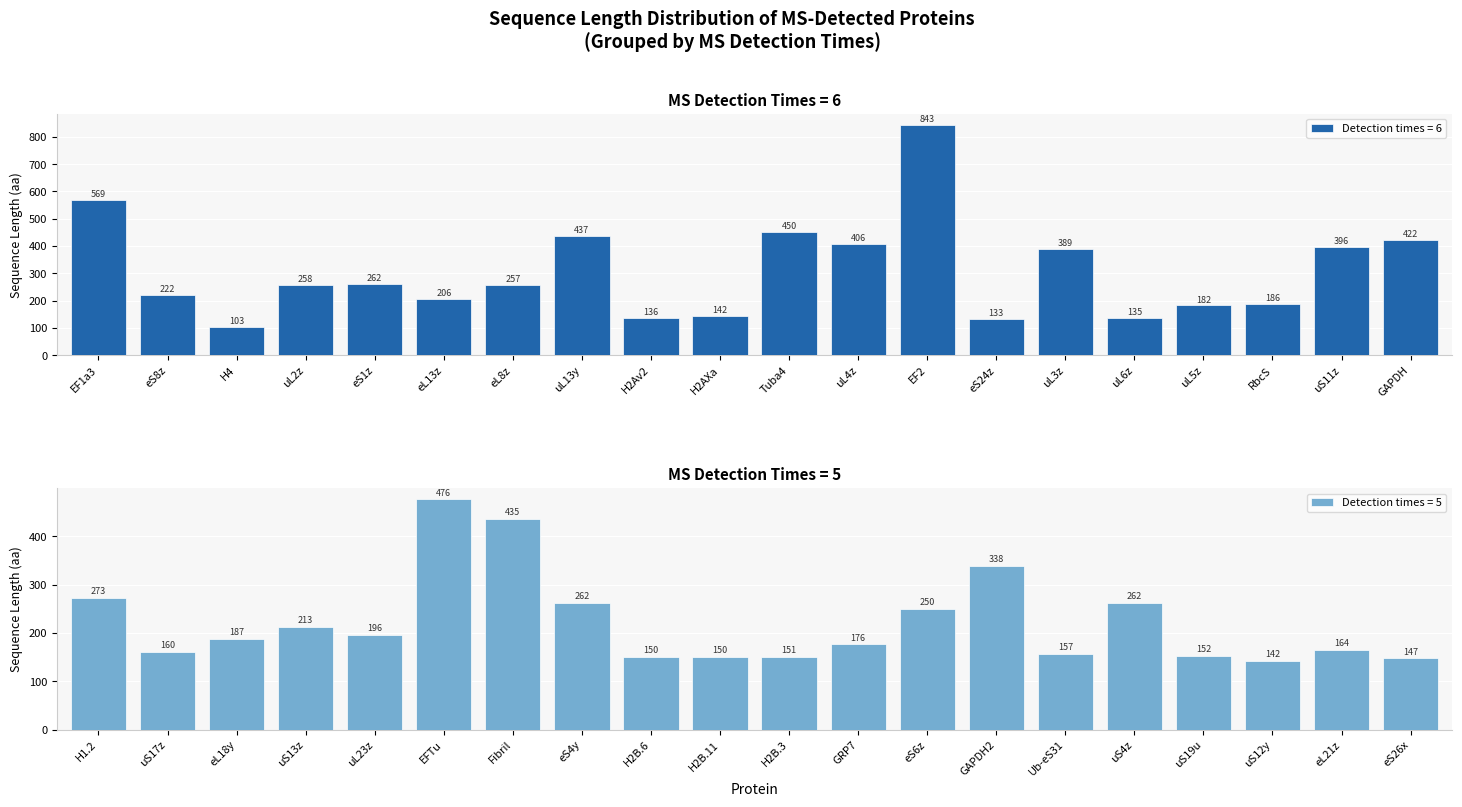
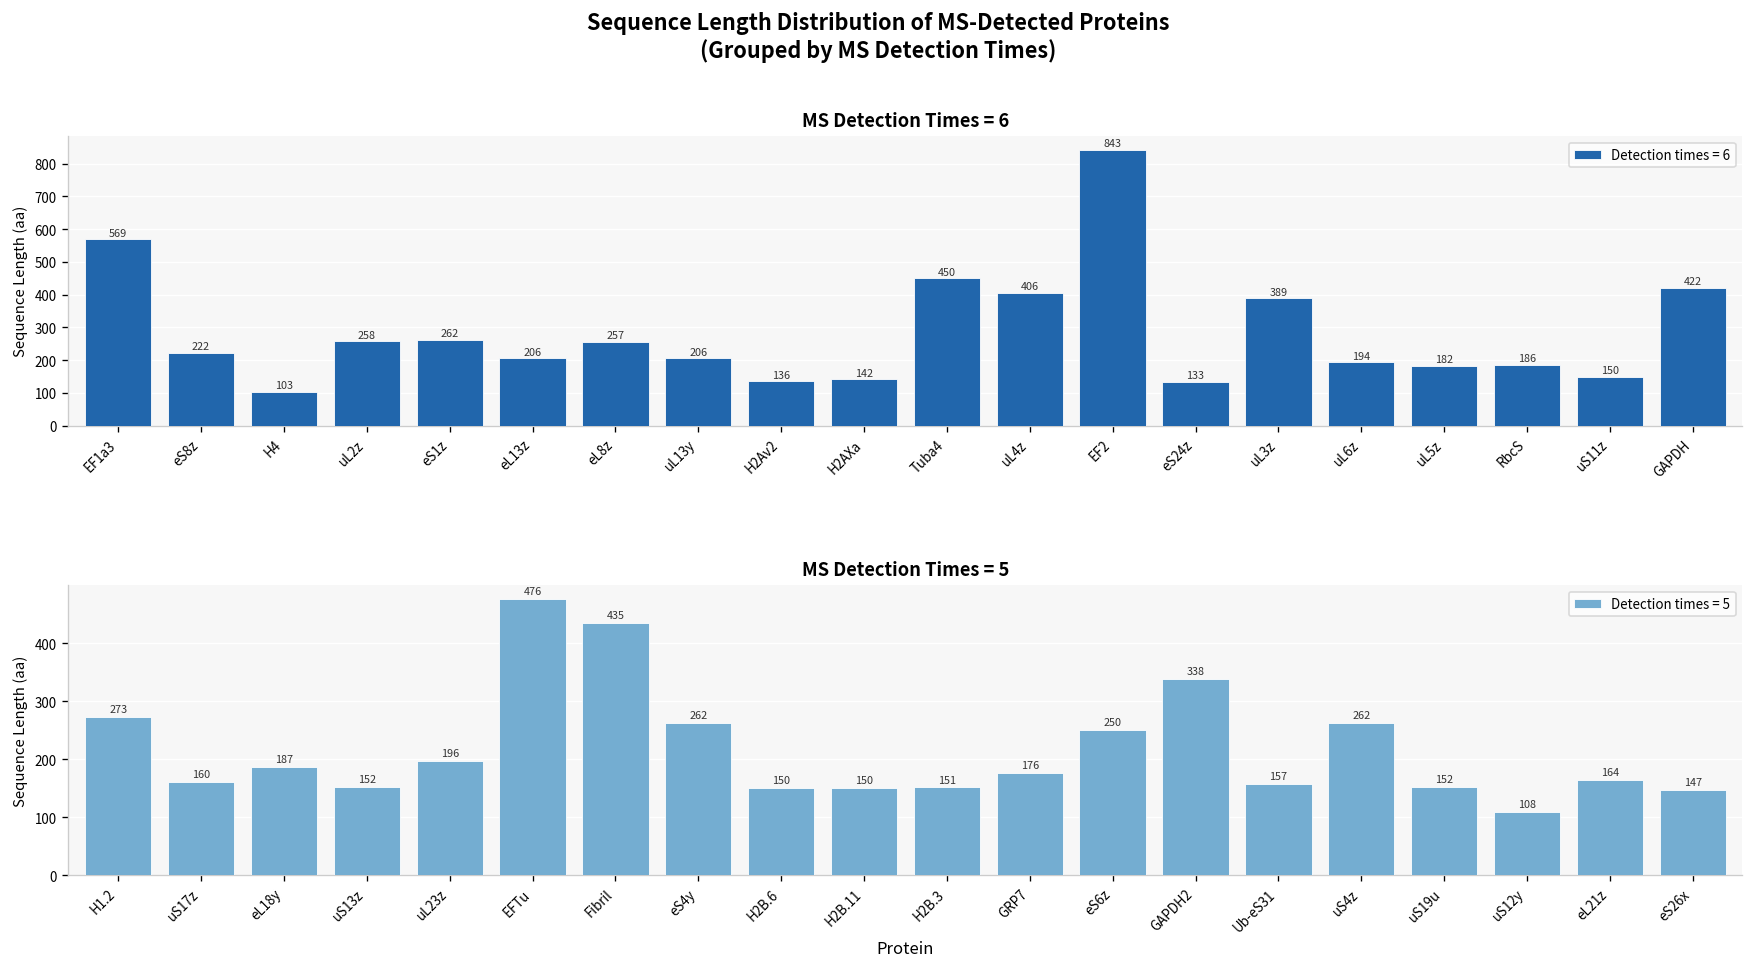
MS Detection Times = 6, uL13y: 437 -> 206
MS Detection Times = 6, uL6z: 135 -> 194
MS Detection Times = 6, uS11z: 396 -> 150
MS Detection Times = 5, uS13z: 213 -> 152
MS Detection Times = 5, uS12y: 142 -> 108
